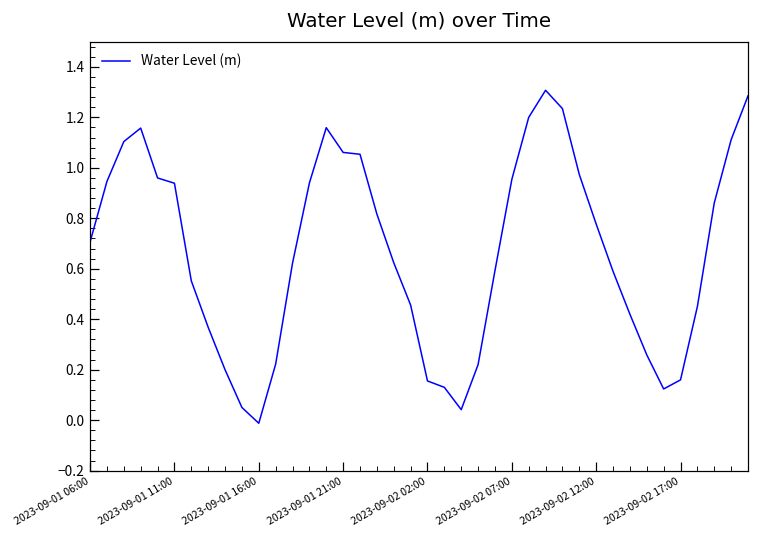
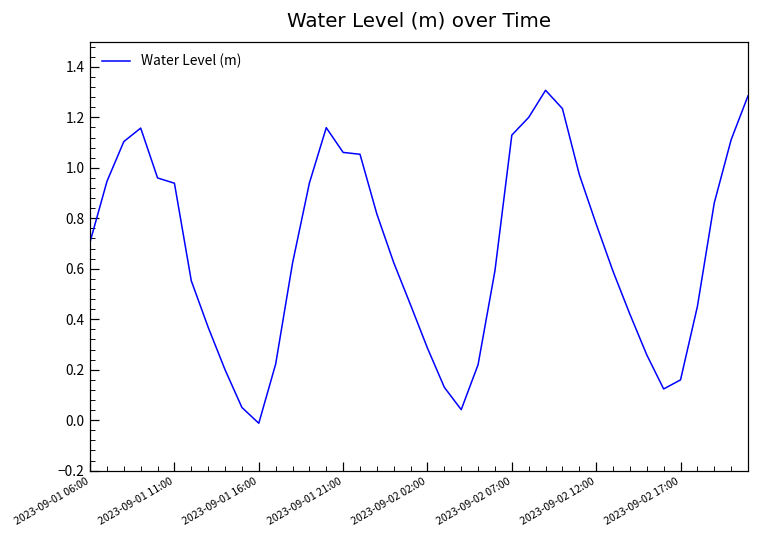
2023-09-02 02:00: 0.16 -> 0.29
2023-09-02 07:00: 0.95 -> 1.13
